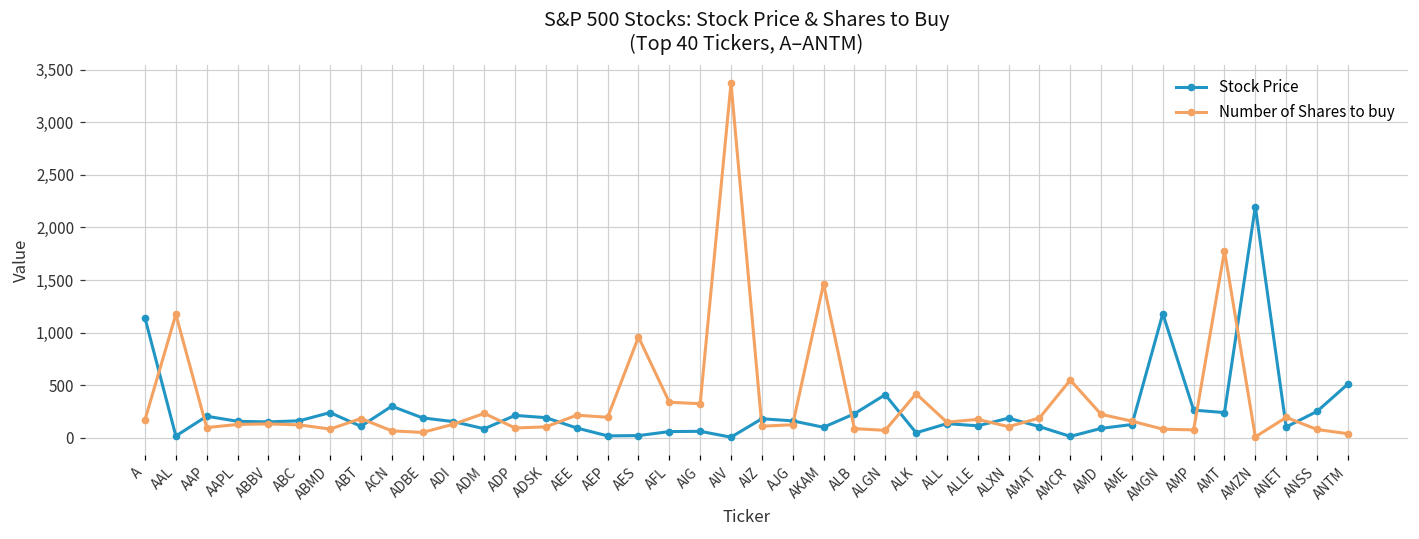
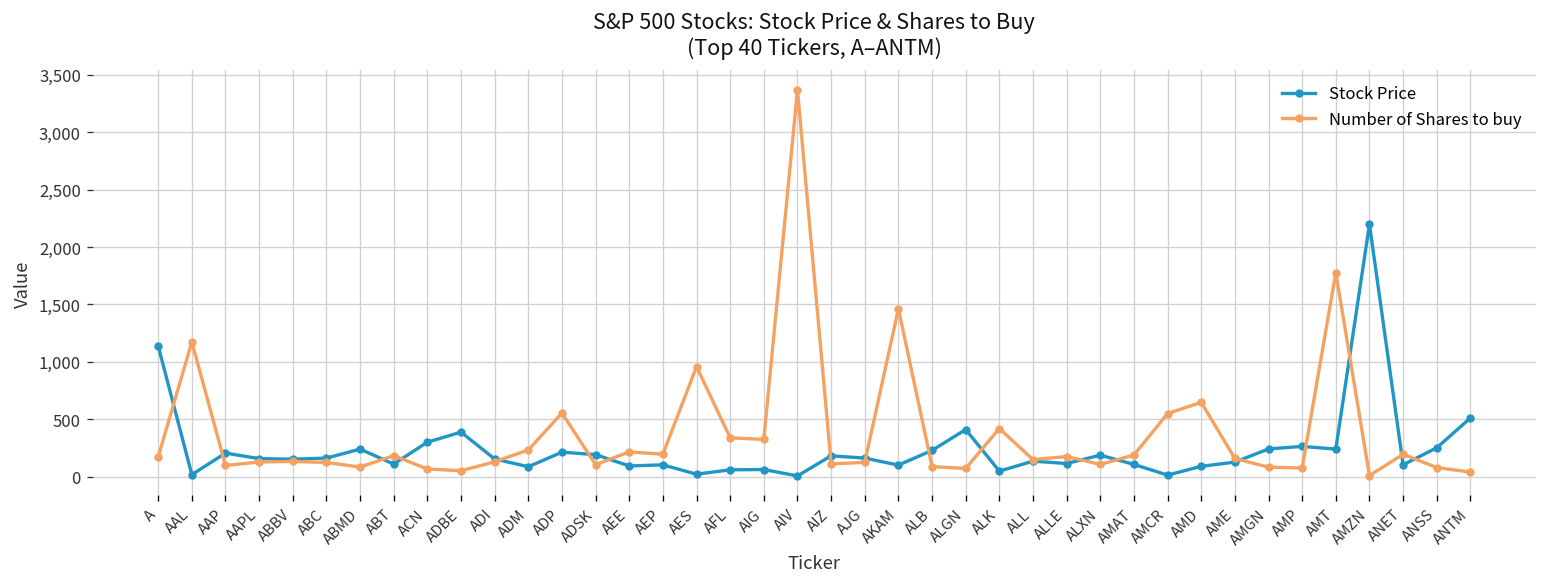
Stock Price, ADBE: 200 -> 400
Number of Shares to buy, ADP: 100 -> 600
Stock Price, AEP: 0 -> 100
Number of Shares to buy, AMD: 200 -> 600
Stock Price, AMGN: 1,200 -> 200
